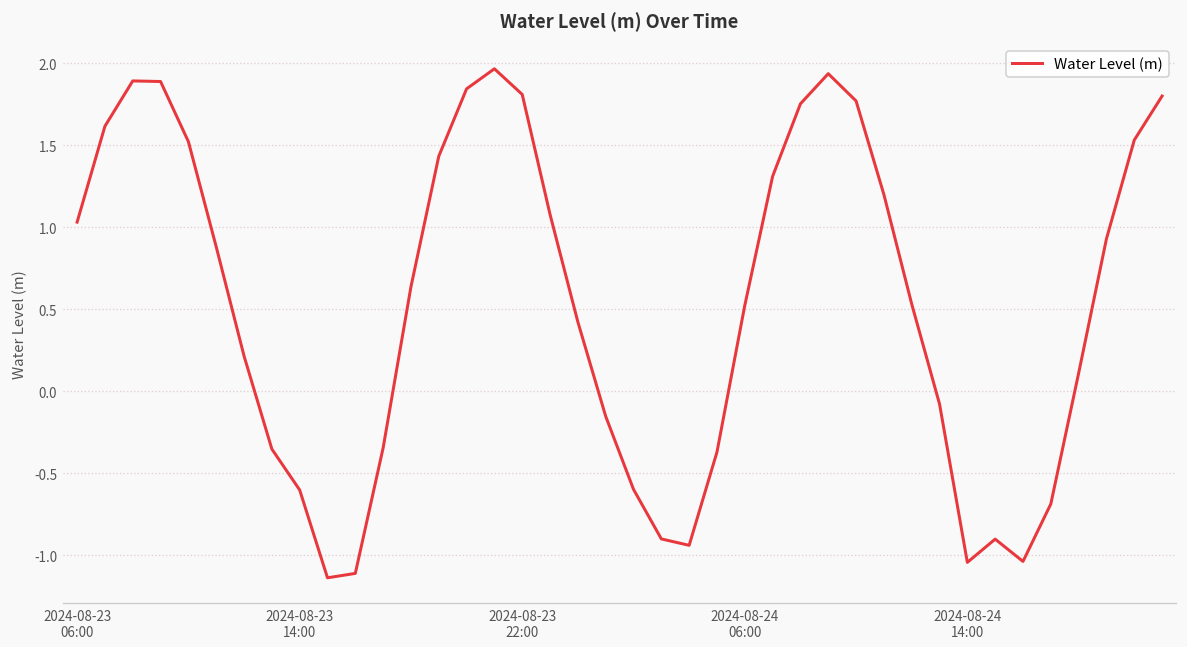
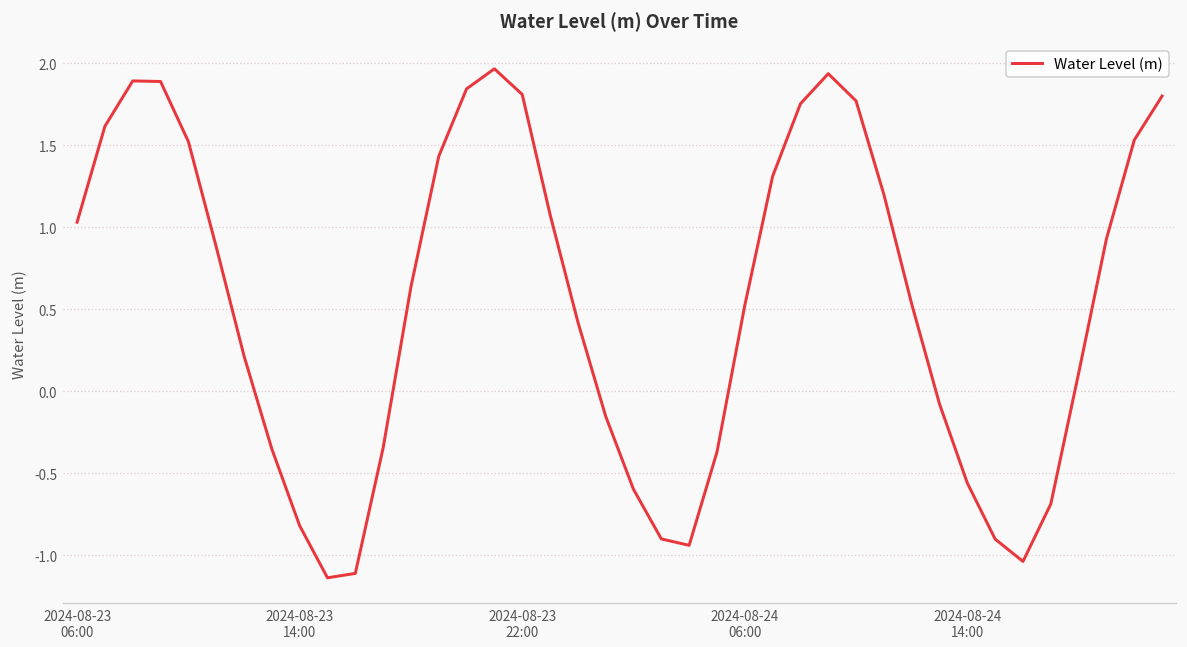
2024-08-23 14:00: -0.60 -> -0.82
2024-08-24 14:00: -1.04 -> -0.56
